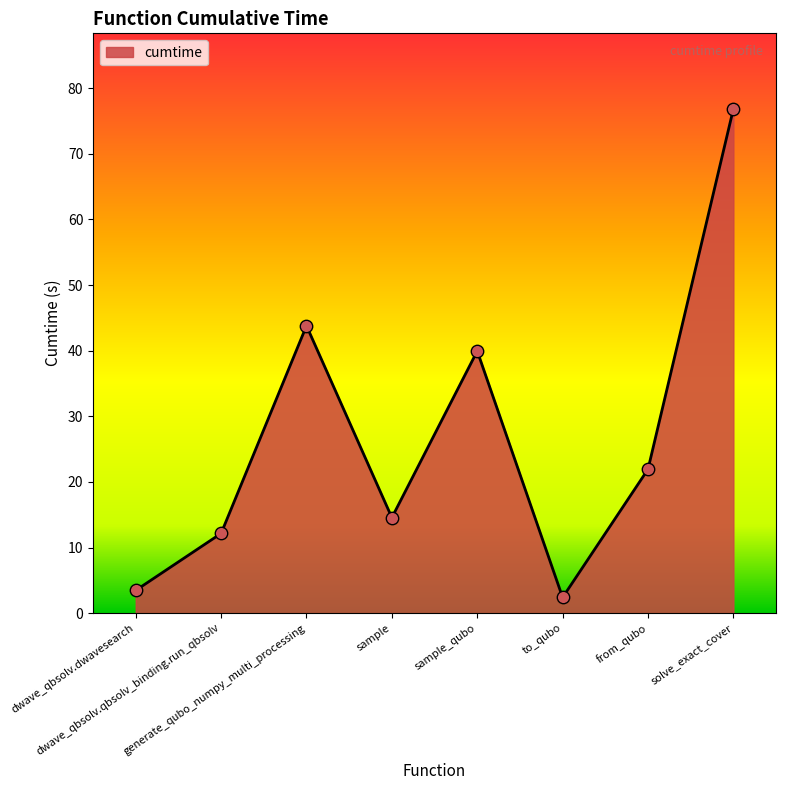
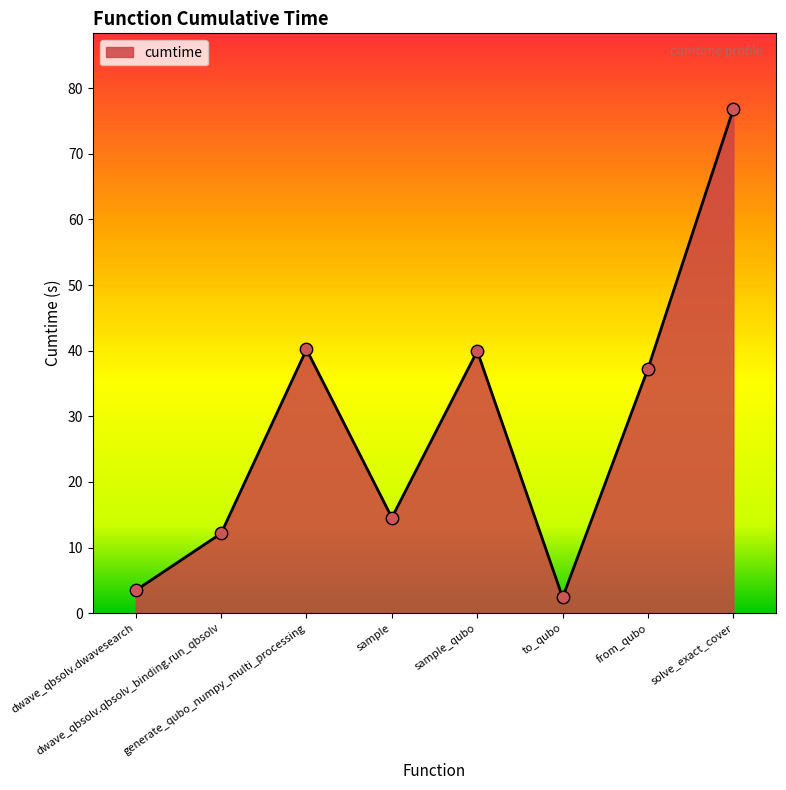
generate_qubo_numpy_multi_processing: 44 -> 40
from_qubo: 22 -> 37
